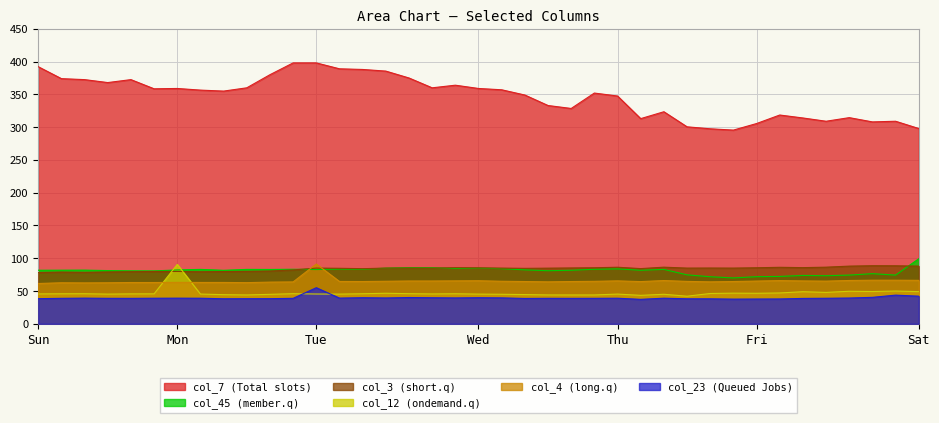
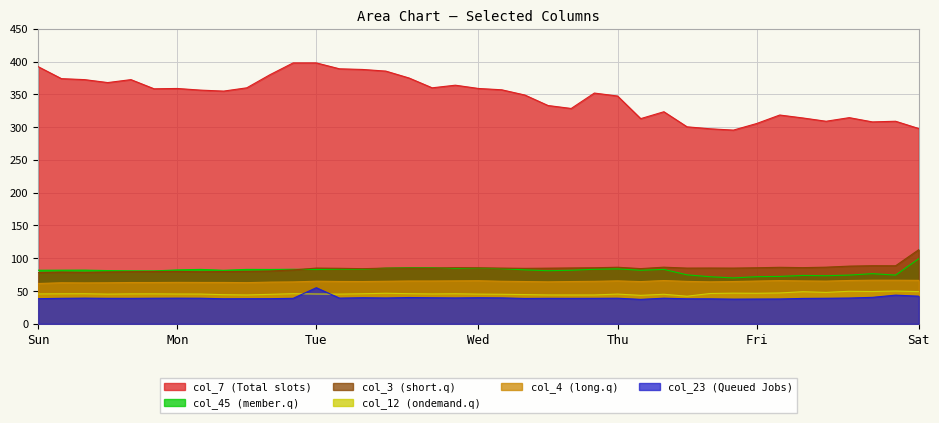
col_12 (ondemand.q), Mon: 90 -> 50
col_4 (long.q), Tue: 90 -> 70
col_3 (short.q), Sat: 90 -> 110
